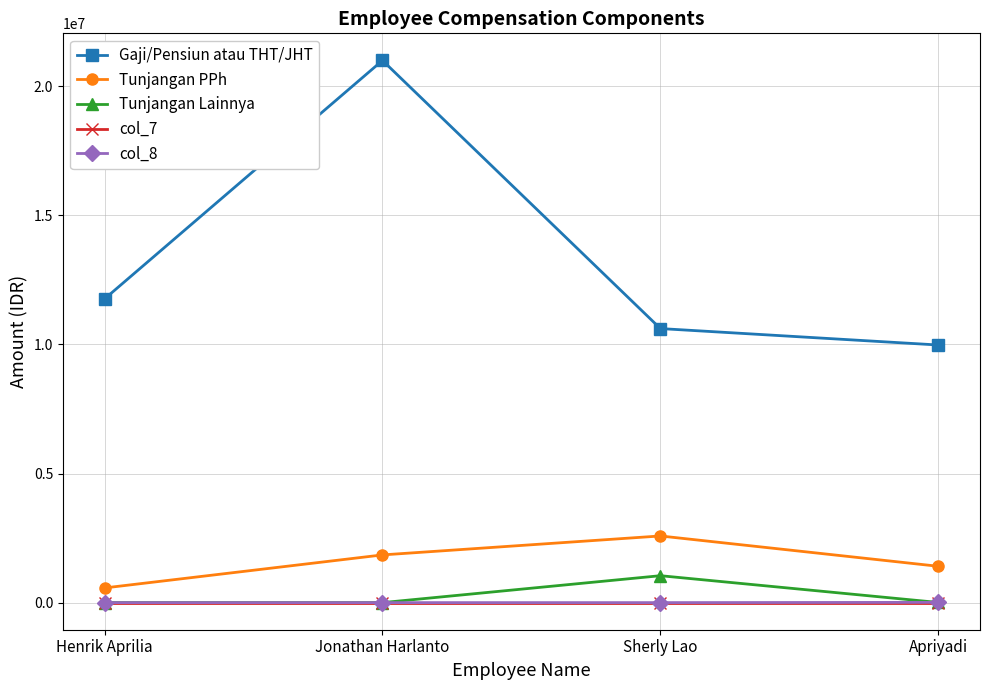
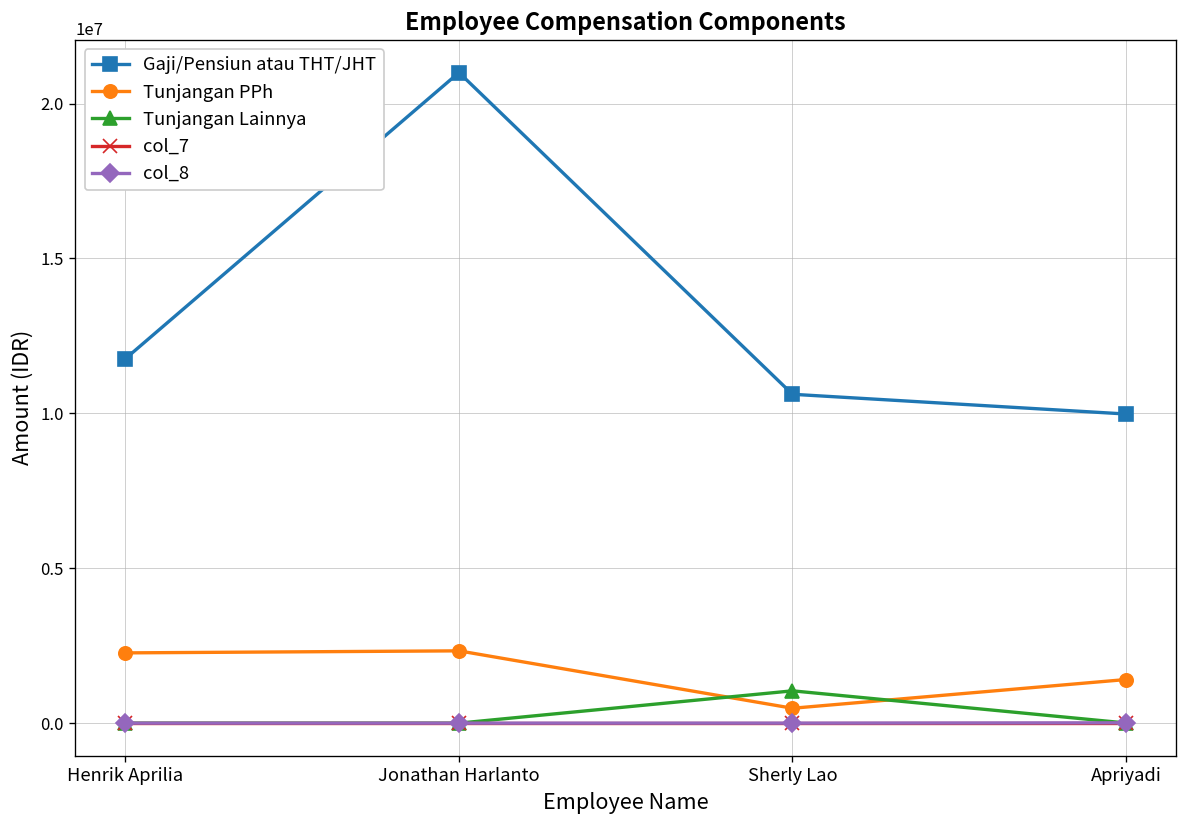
Tunjangan PPh, Henrik Aprilia: 600000 -> 2300000
Tunjangan PPh, Jonathan Harlanto: 1800000 -> 2300000
Tunjangan PPh, Sherly Lao: 2600000 -> 500000
